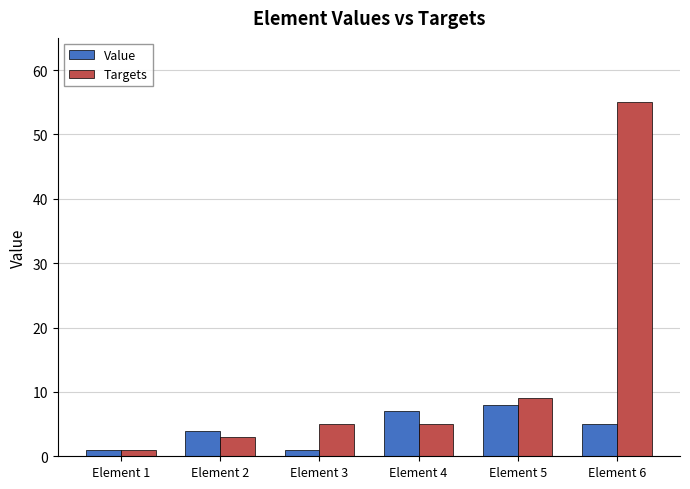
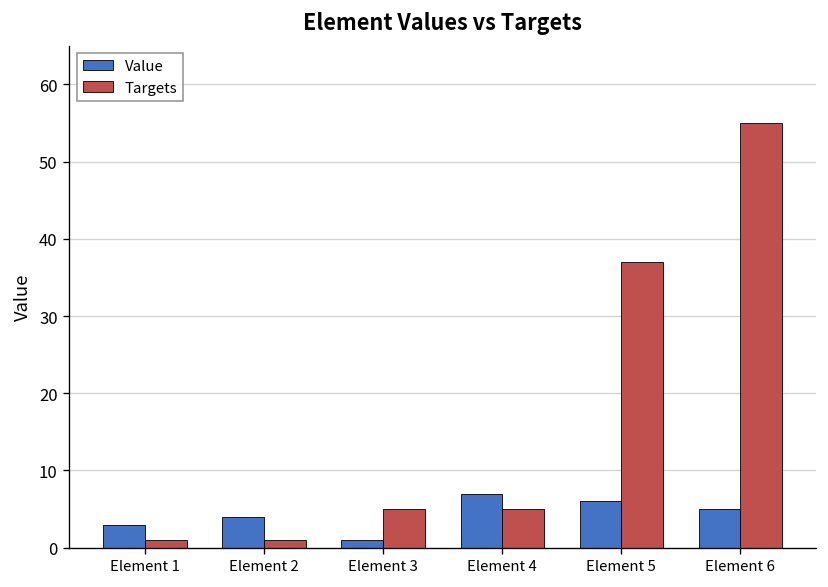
Value, Element 1: 1 -> 3
Targets, Element 2: 3 -> 1
Value, Element 5: 8 -> 6
Targets, Element 5: 9 -> 37
